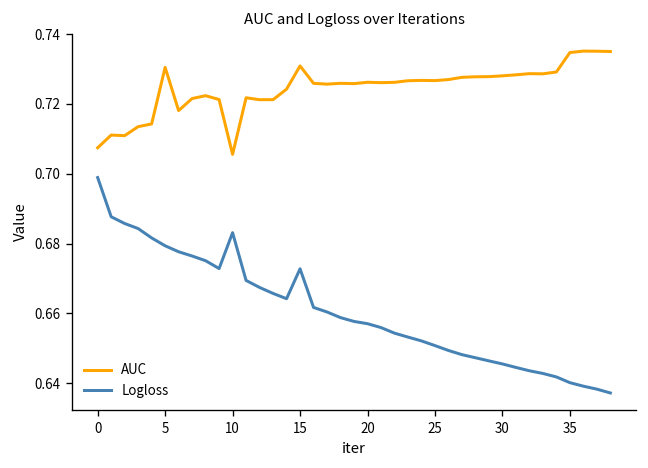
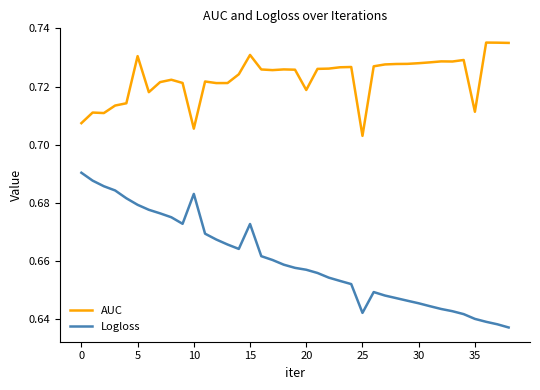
Logloss, 0: 0.699 -> 0.690
AUC, 20: 0.726 -> 0.719
AUC, 25: 0.727 -> 0.703
Logloss, 25: 0.651 -> 0.642
AUC, 35: 0.735 -> 0.711
